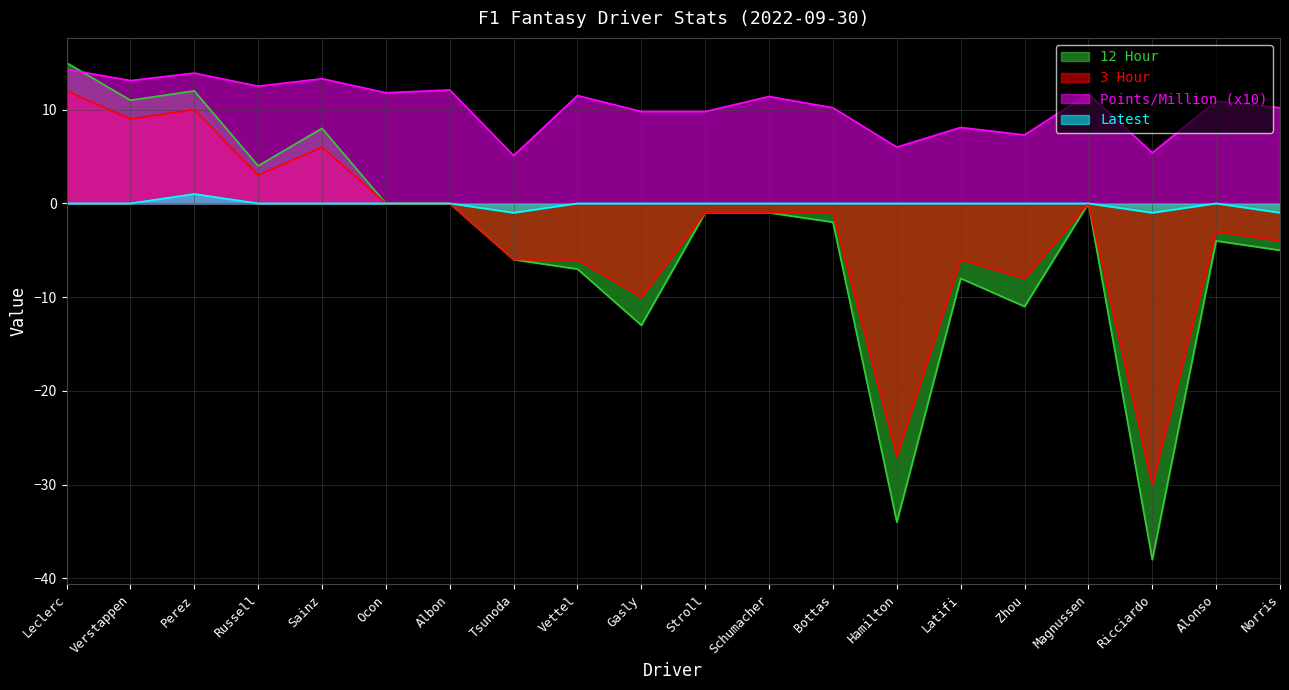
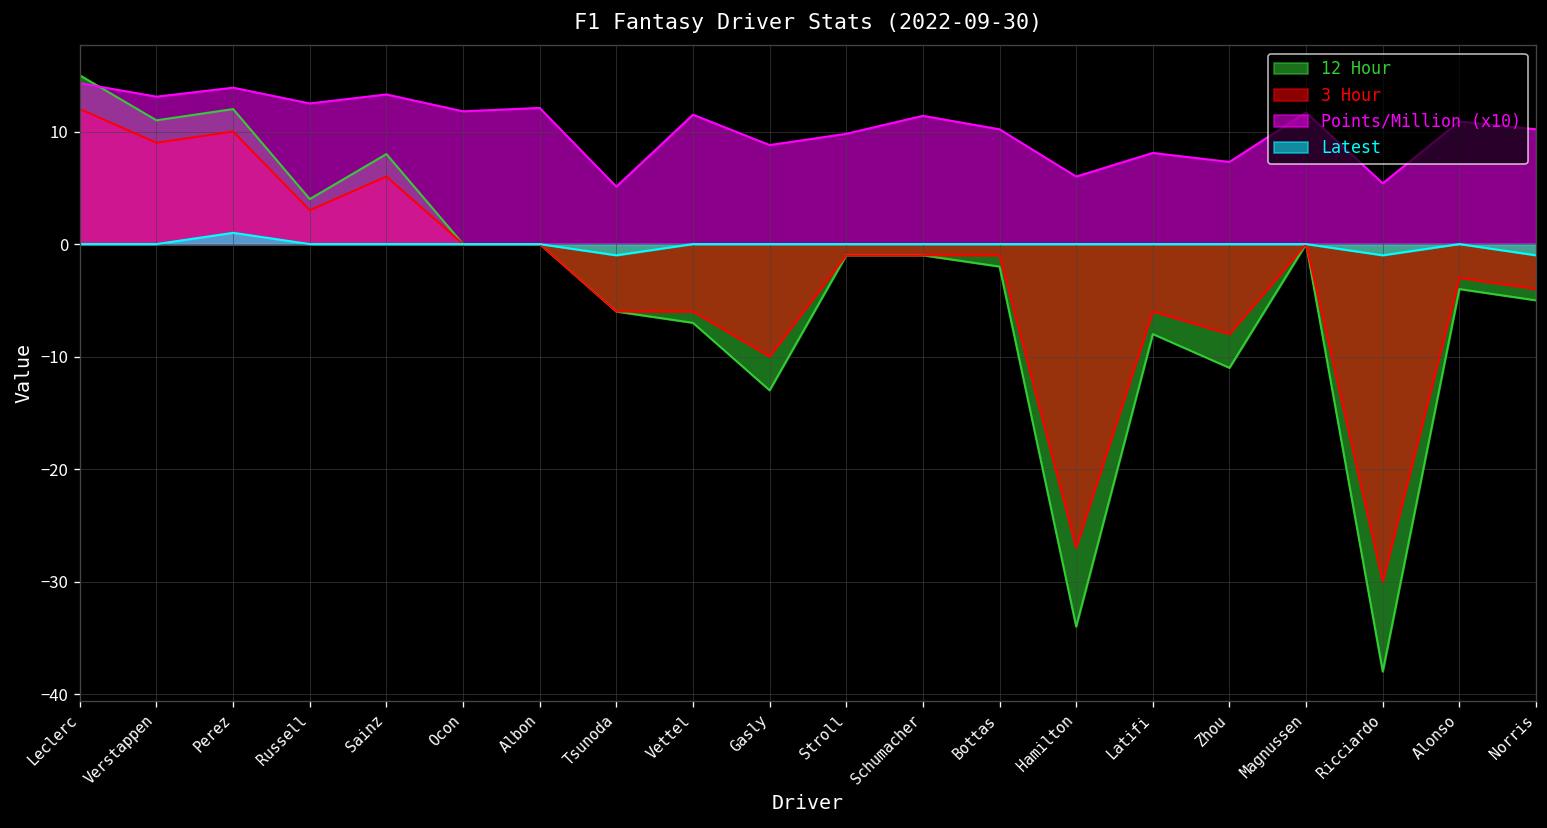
Points/Million (x10), Gasly: 10 -> 9
